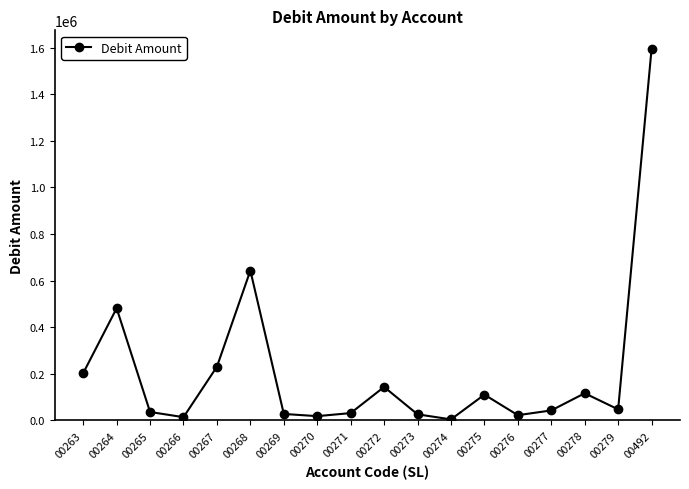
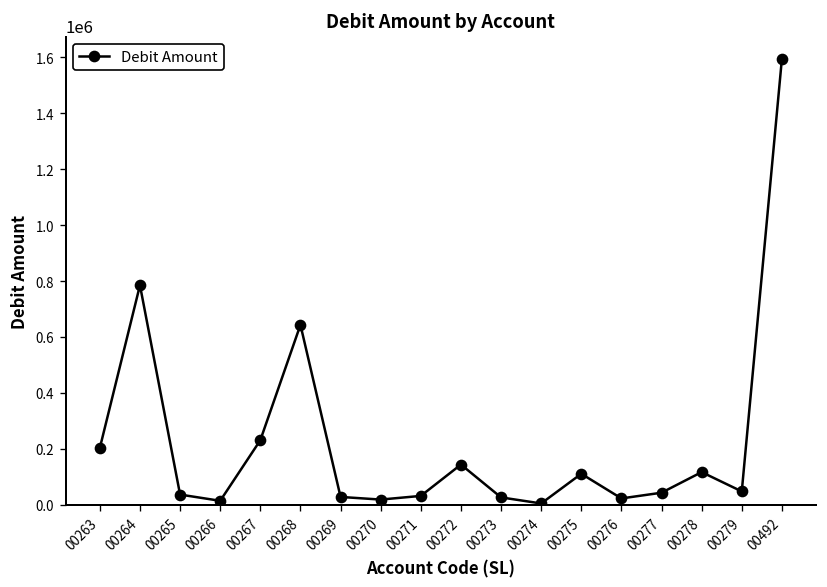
00264: 480000 -> 780000
